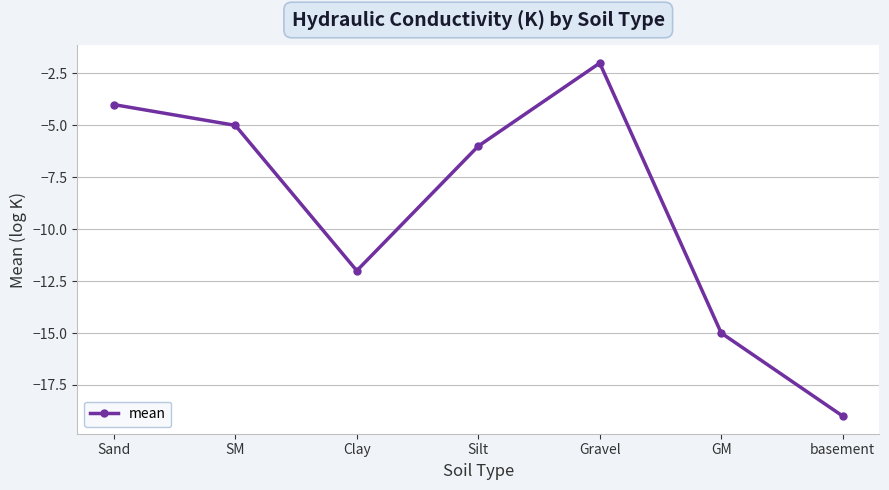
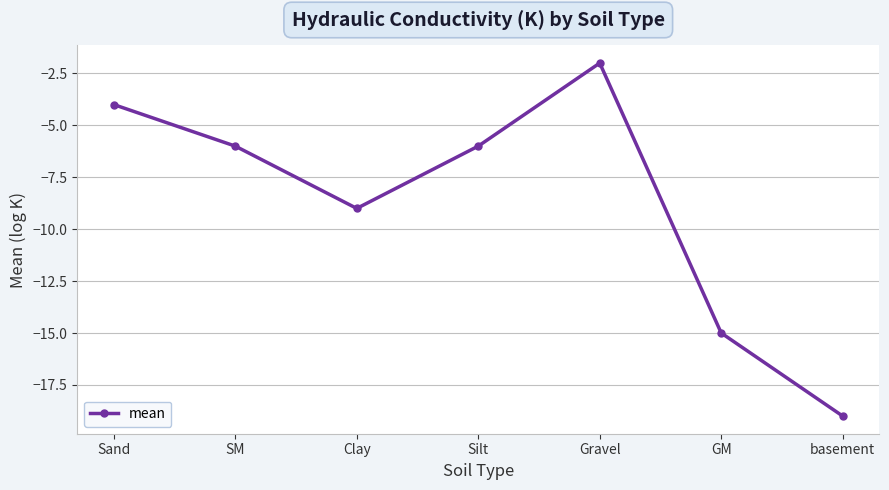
SM: -5 -> -6
Clay: -12 -> -9
